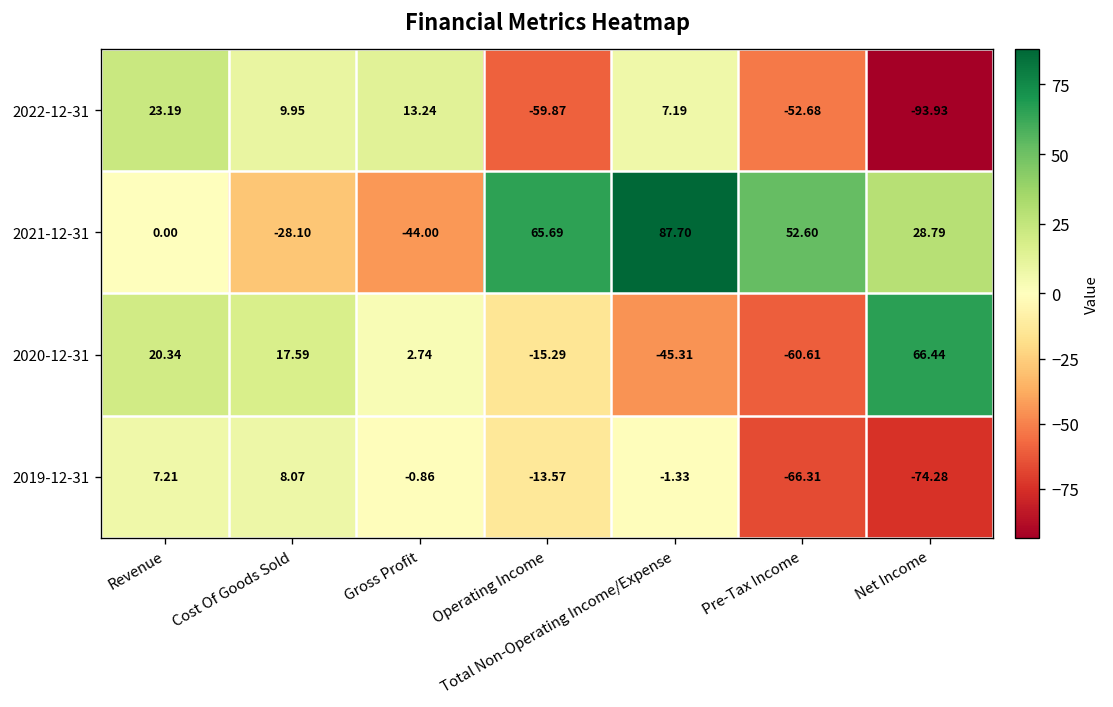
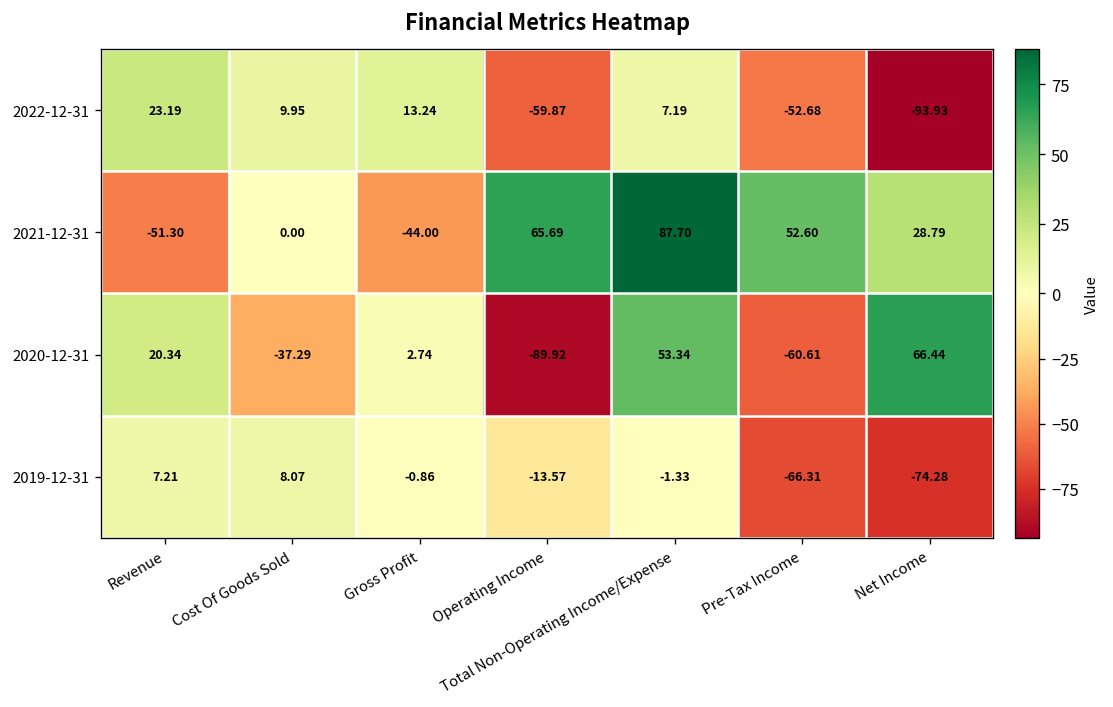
2021-12-31, Revenue: 0.00 -> -51.30
2021-12-31, Cost Of Goods Sold: -28.10 -> 0.00
2020-12-31, Cost Of Goods Sold: 17.59 -> -37.29
2020-12-31, Operating Income: -15.29 -> -89.92
2020-12-31, Total Non-Operating Income/Expense: -45.31 -> 53.34
